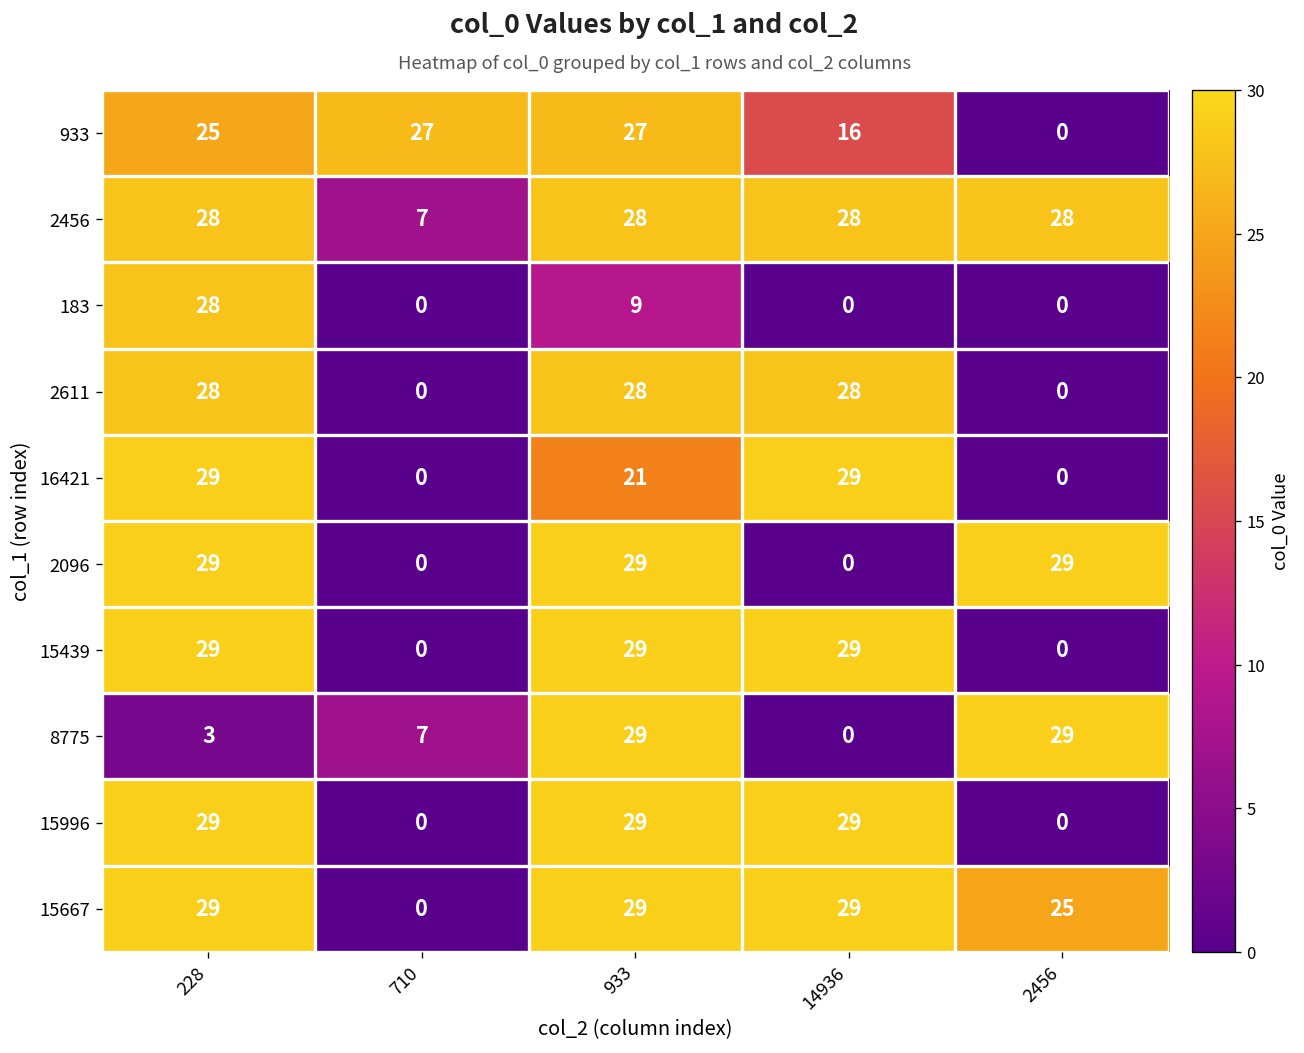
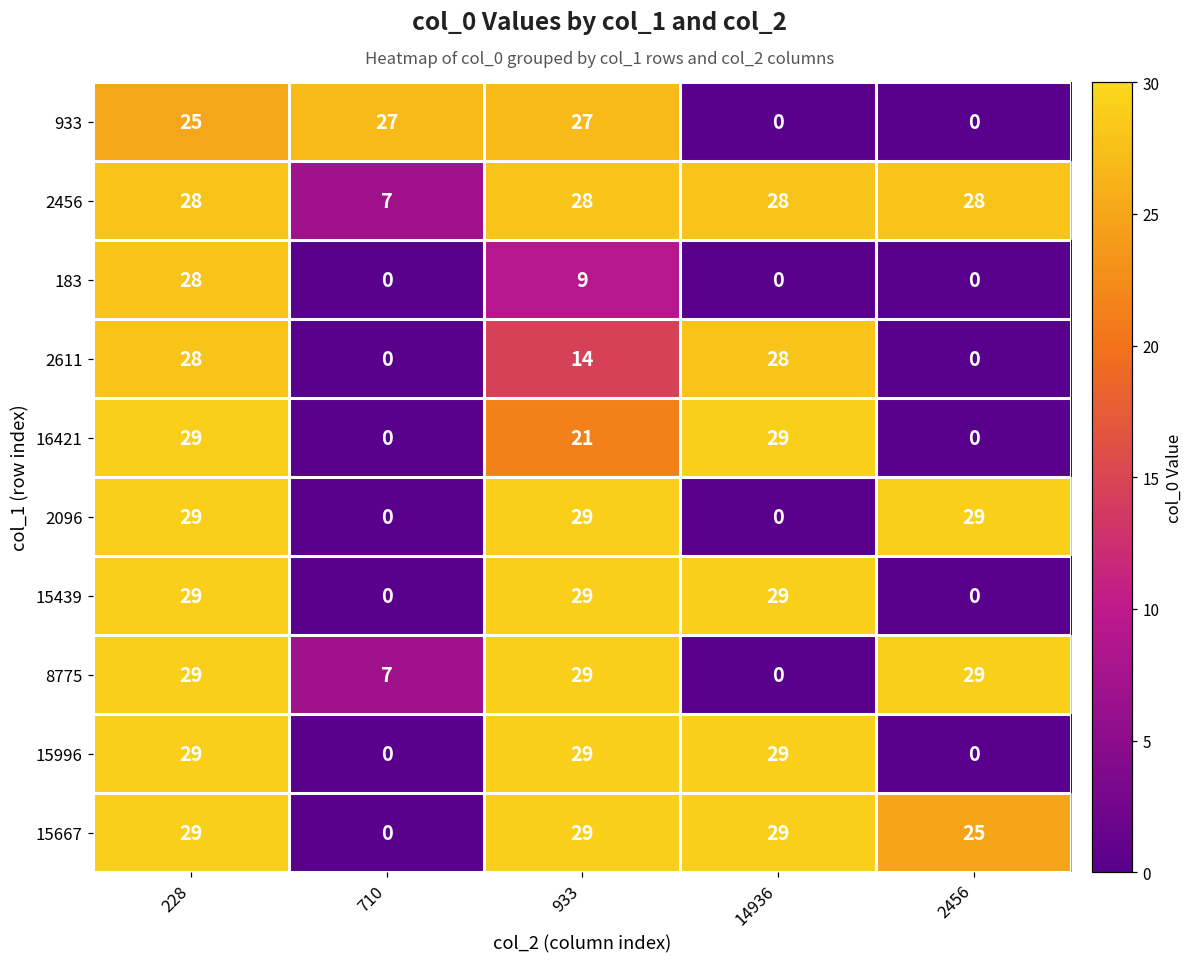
933, 14936: 16 -> 0
2611, 933: 28 -> 14
8775, 228: 3 -> 29
